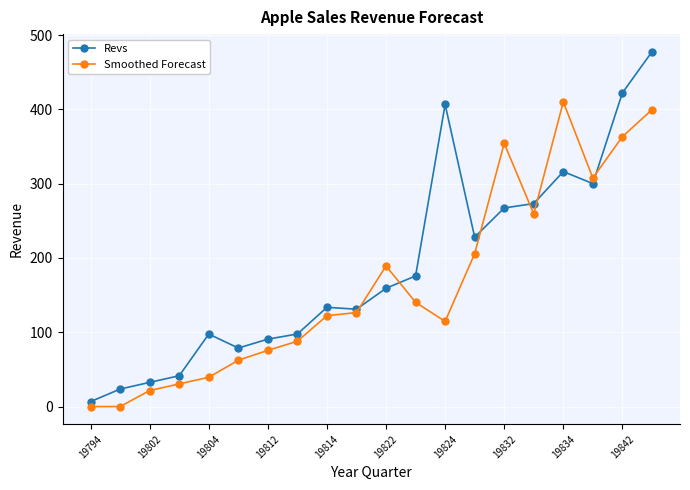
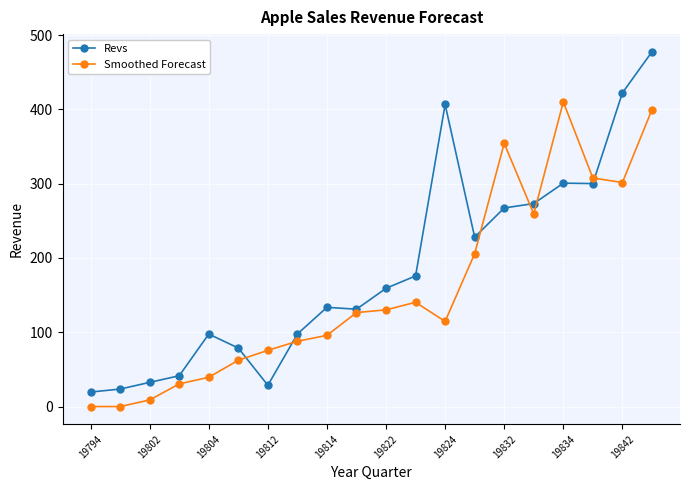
Revs, 19794: 10 -> 20
Smoothed Forecast, 19802: 20 -> 10
Revs, 19812: 90 -> 30
Smoothed Forecast, 19814: 120 -> 100
Smoothed Forecast, 19822: 190 -> 130
Revs, 19834: 320 -> 300
Smoothed Forecast, 19842: 360 -> 300
